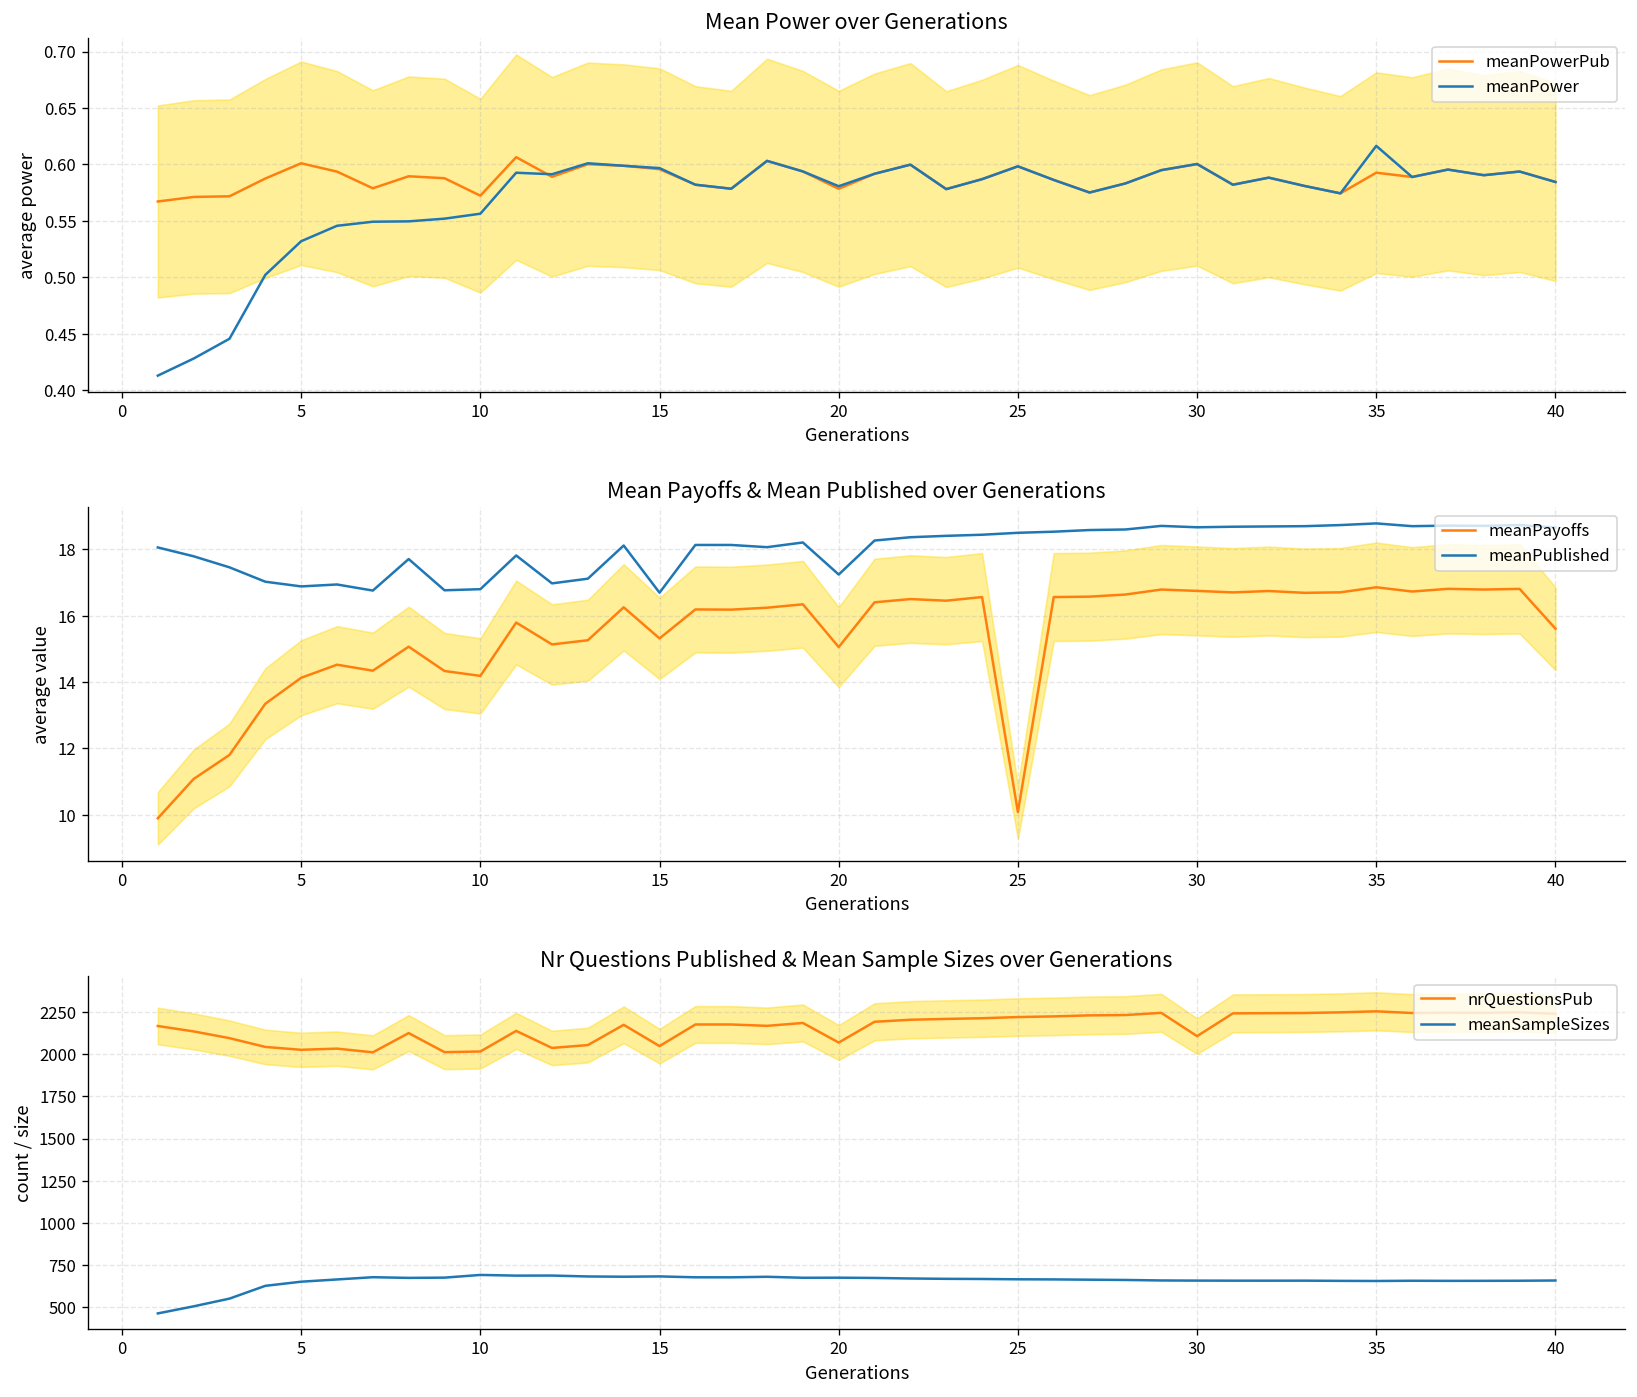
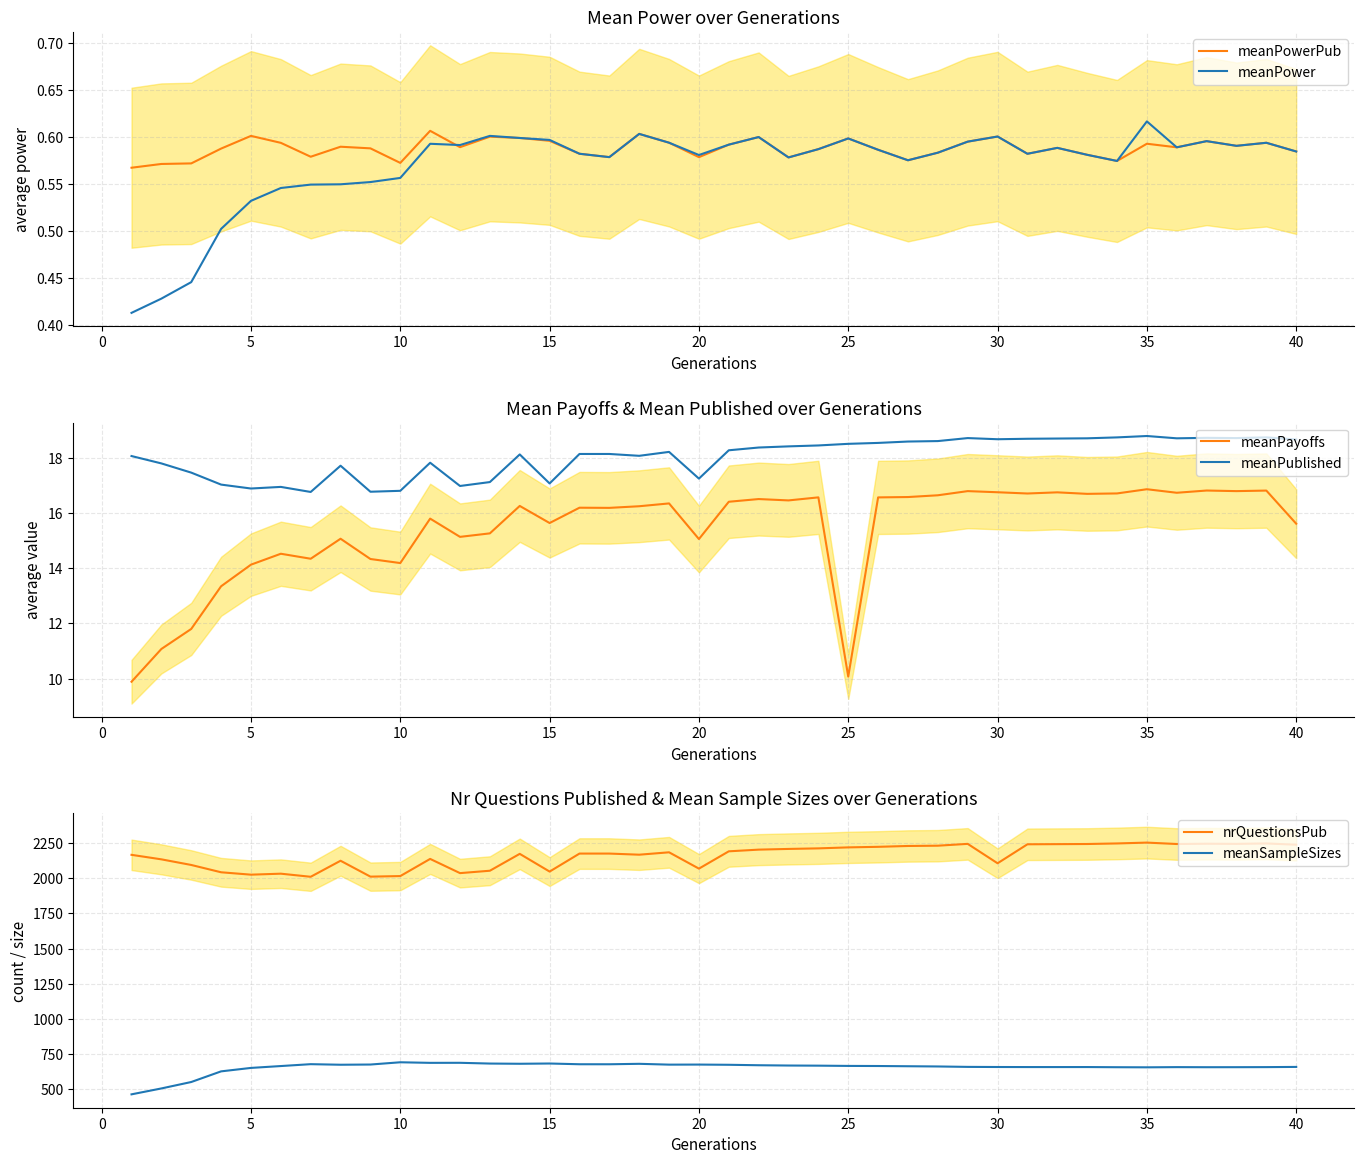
Mean Payoffs & Mean Published over Generations, meanPayoffs, 15: 15.3 -> 15.6
Mean Payoffs & Mean Published over Generations, meanPublished, 15: 16.7 -> 17.1
